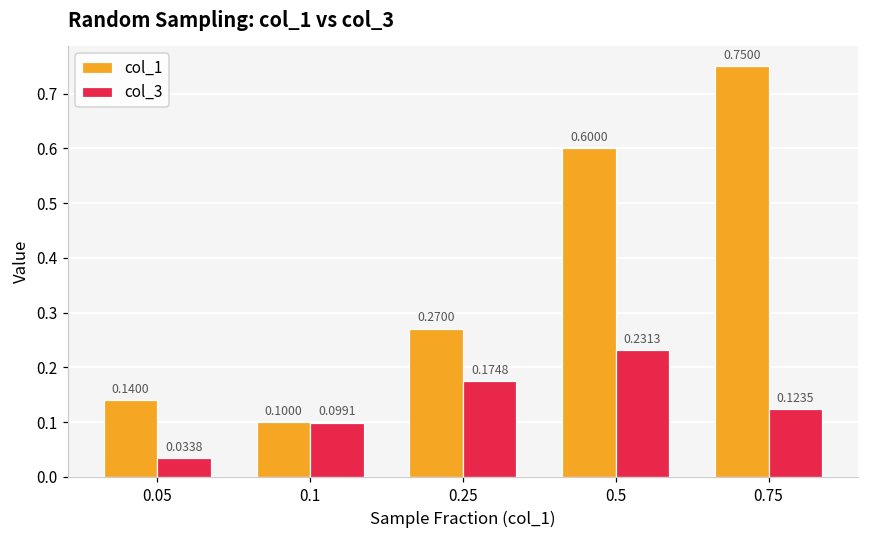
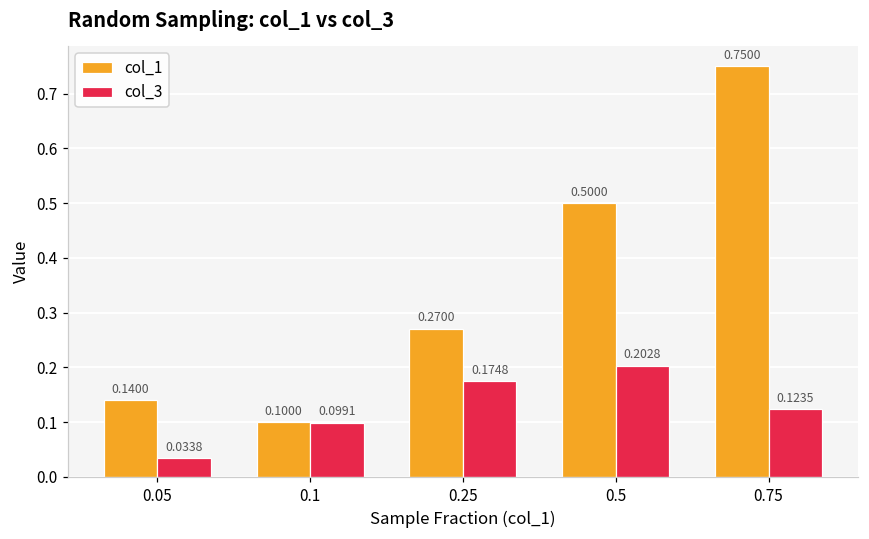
col_1, 0.5: 0.6000 -> 0.5000
col_3, 0.5: 0.2313 -> 0.2028
